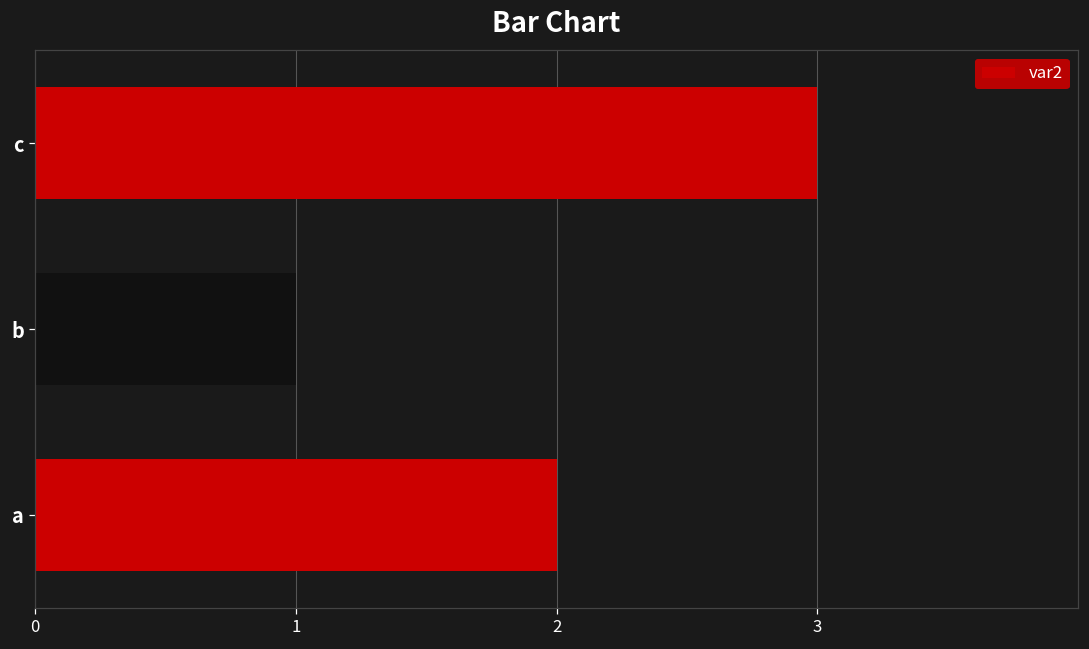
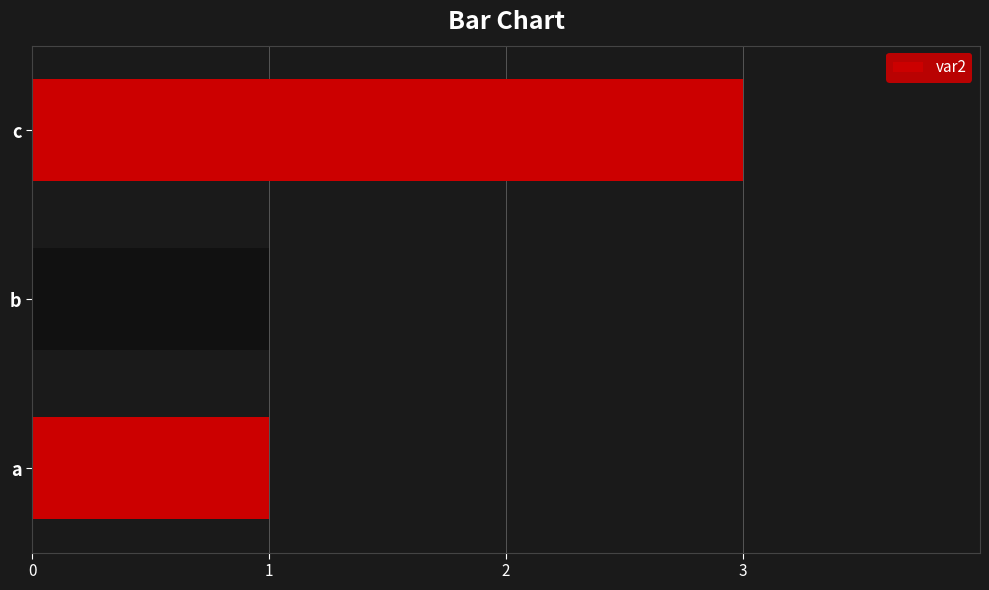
a: 2 -> 1
